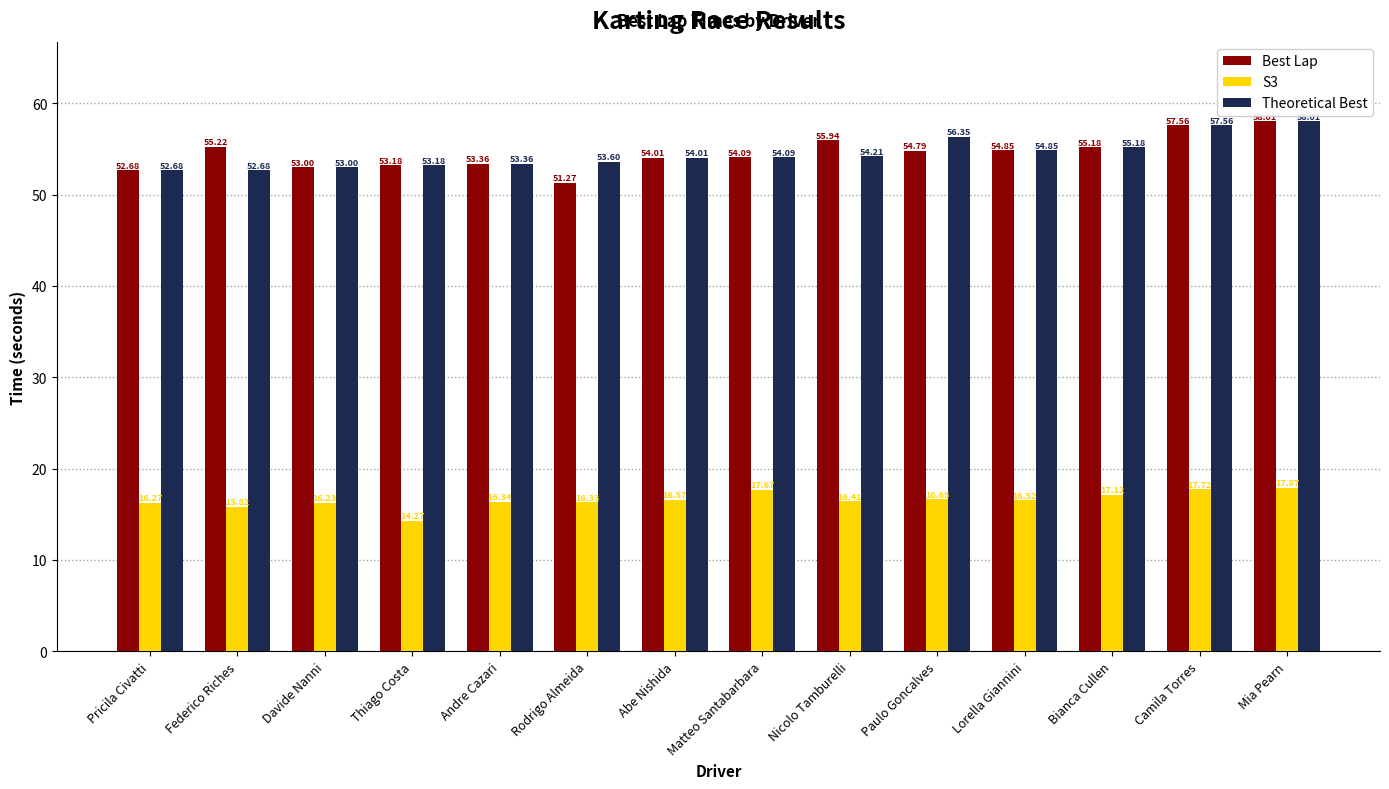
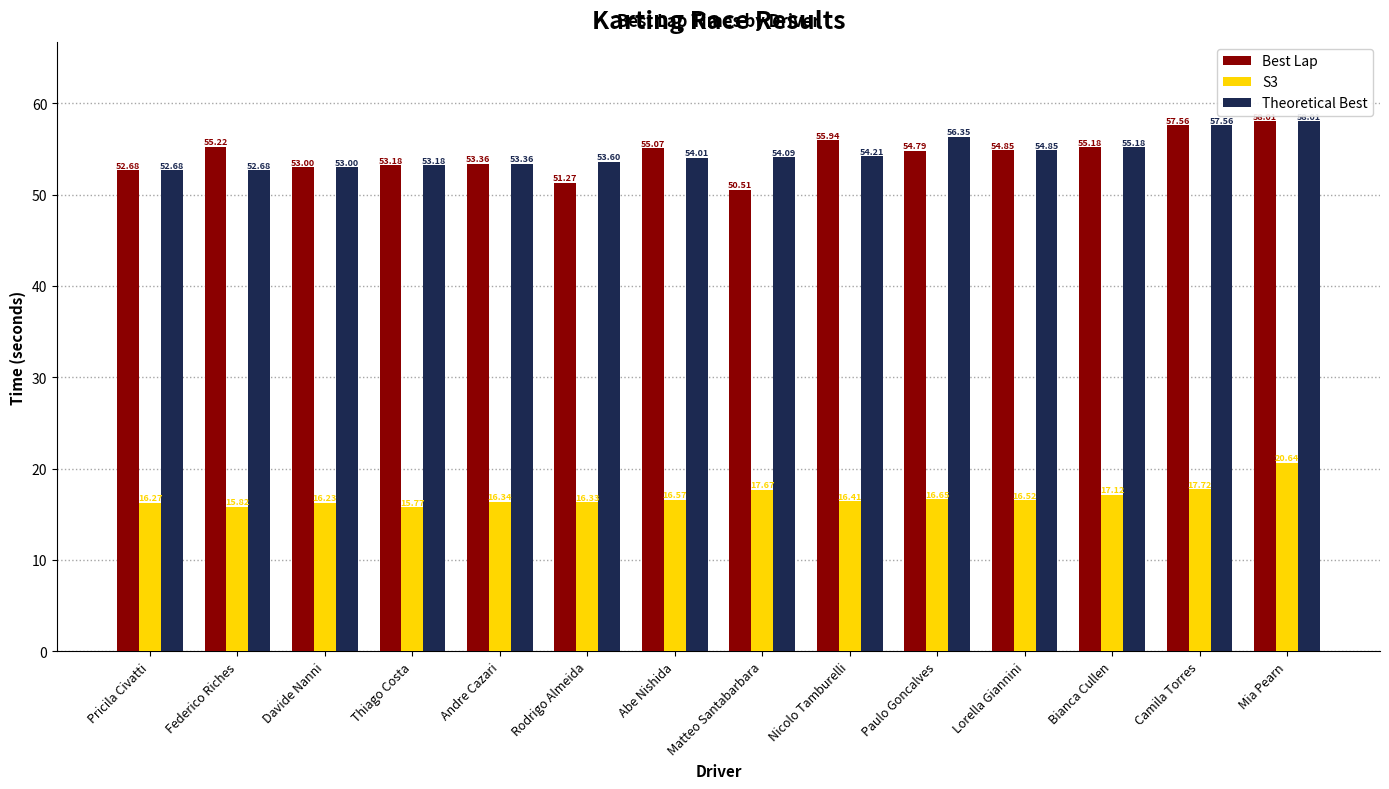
S3, Thiago Costa: 14.27 -> 15.77
Best Lap, Abe Nishida: 54.01 -> 55.07
Best Lap, Matteo Santabarbara: 54.09 -> 50.51
S3, Mia Pearn: 17.87 -> 20.64
